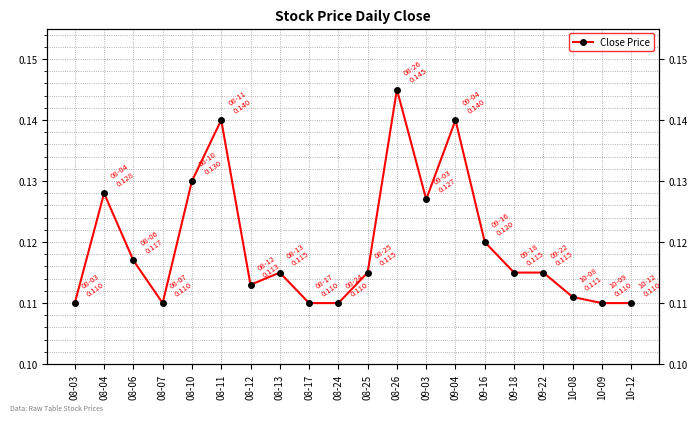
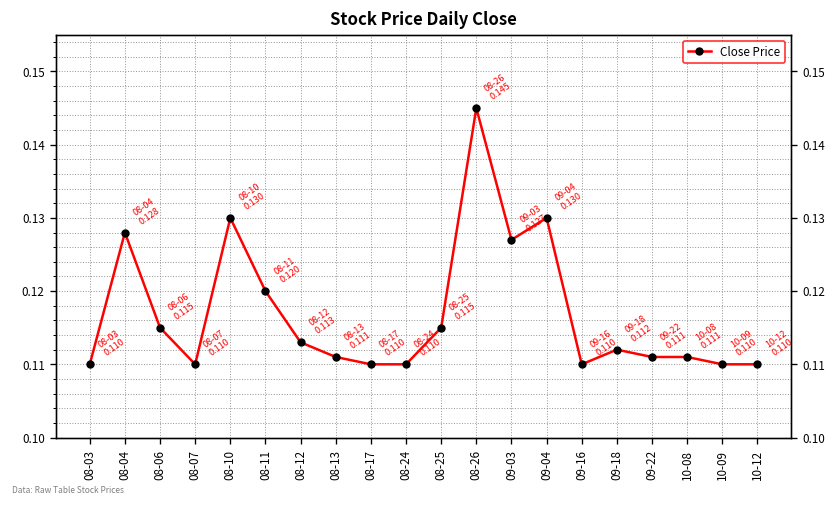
08-06: 0.117 -> 0.115
08-11: 0.140 -> 0.120
08-13: 0.115 -> 0.111
09-04: 0.140 -> 0.130
09-16: 0.120 -> 0.110
09-18: 0.115 -> 0.112
09-22: 0.115 -> 0.111
